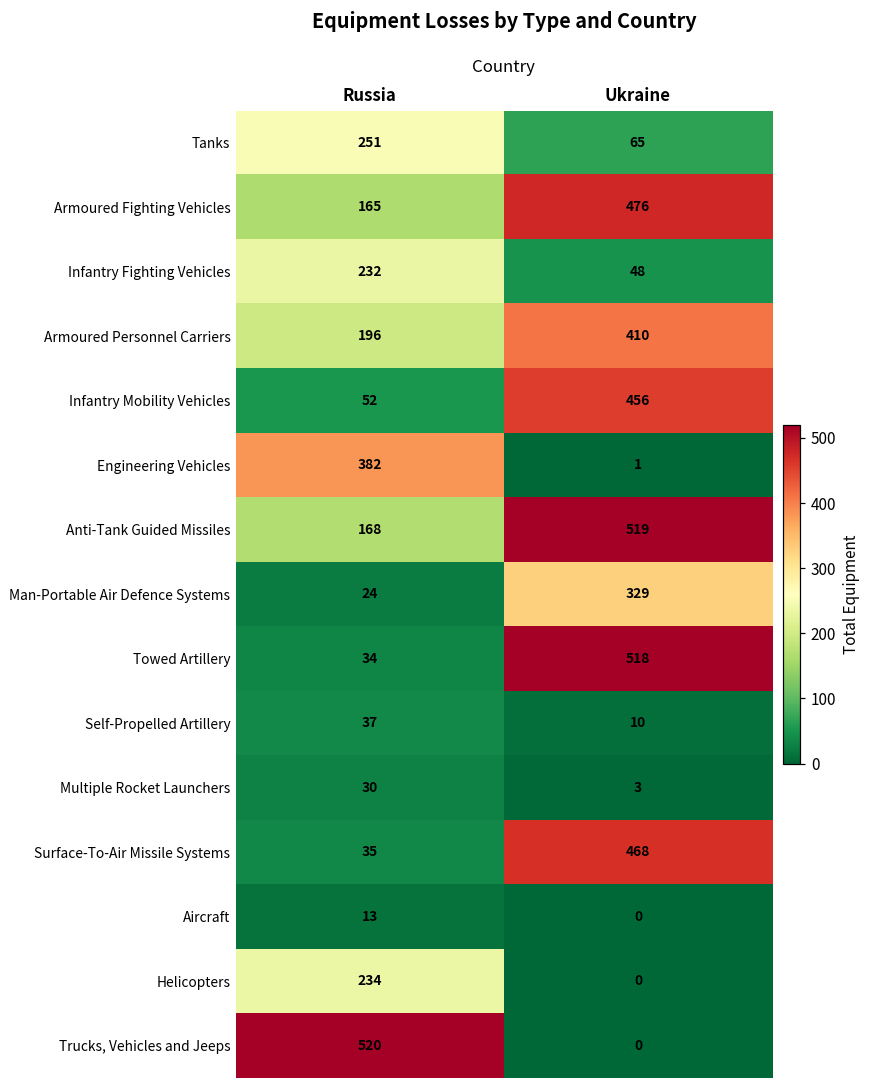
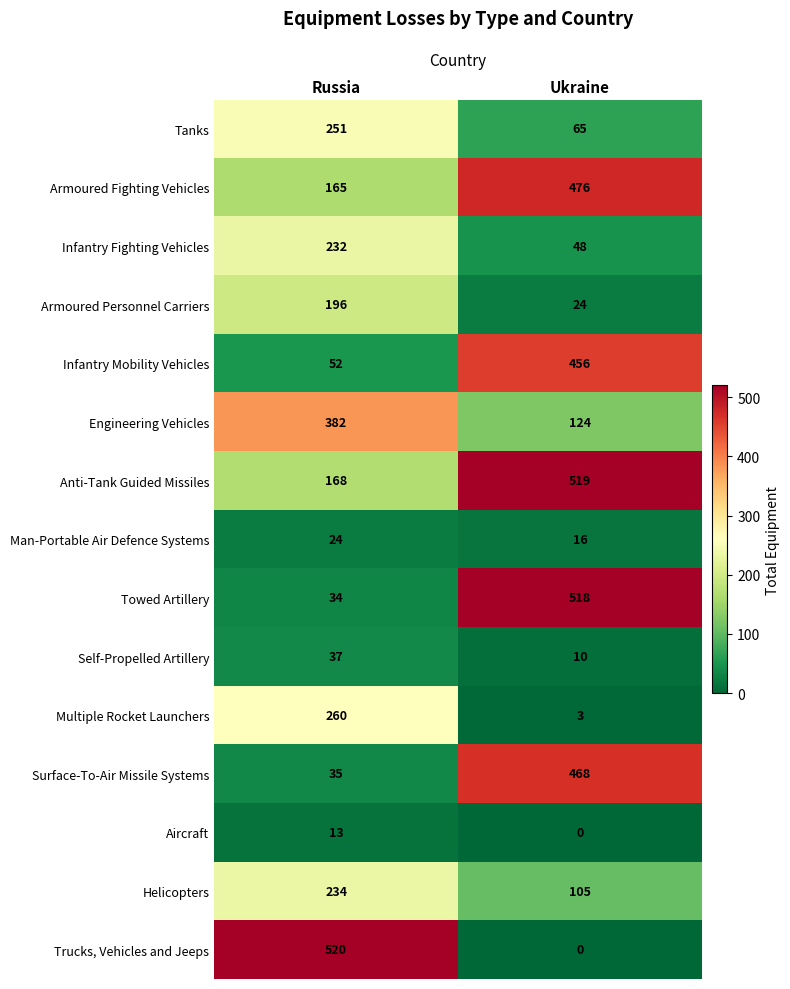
Armoured Personnel Carriers, Ukraine: 410 -> 24
Engineering Vehicles, Ukraine: 1 -> 124
Man-Portable Air Defence Systems, Ukraine: 329 -> 16
Multiple Rocket Launchers, Russia: 30 -> 260
Helicopters, Ukraine: 0 -> 105
